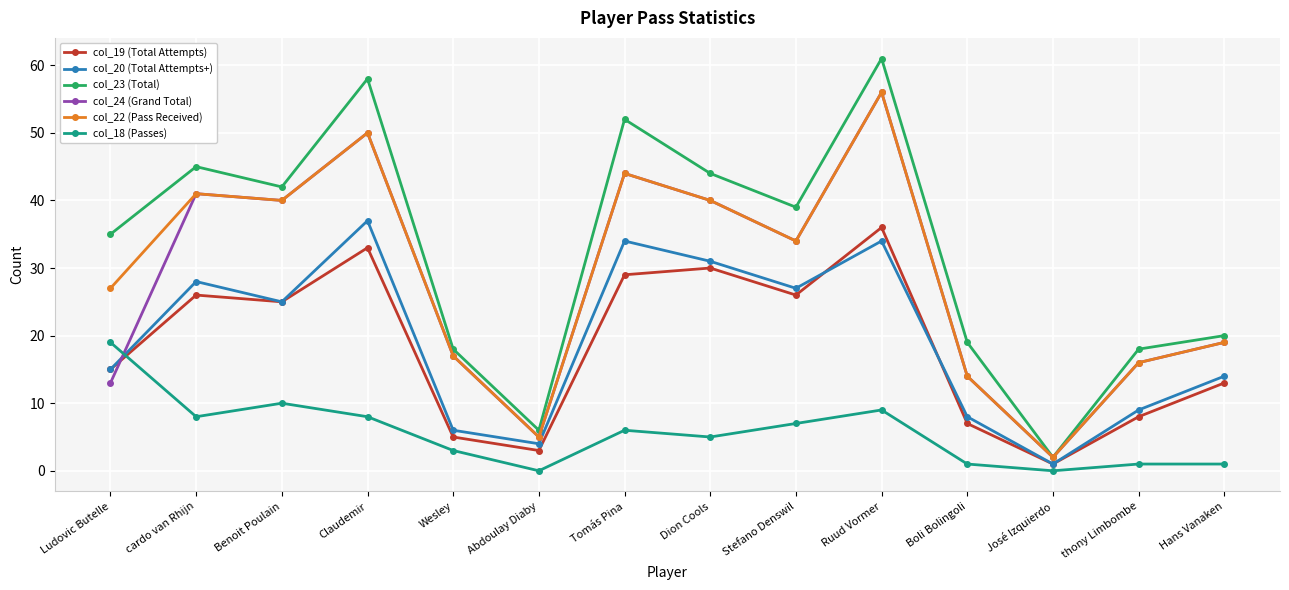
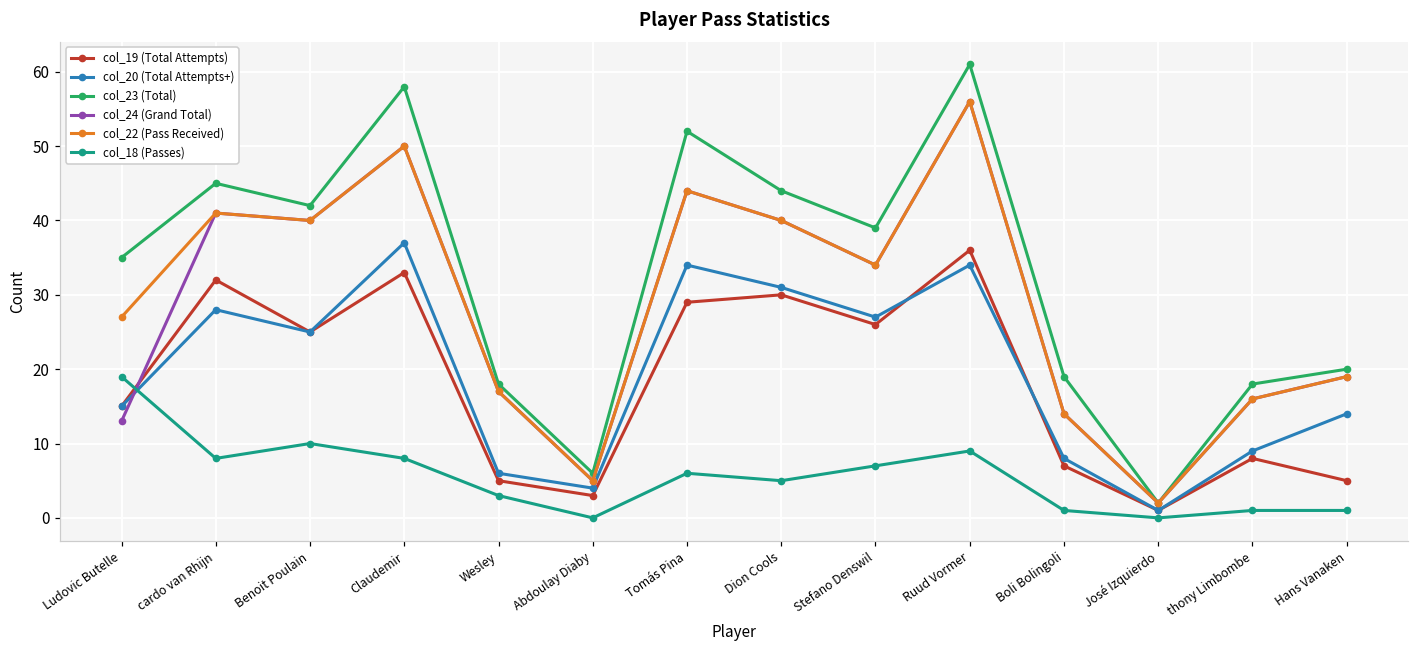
col_19 (Total Attempts), cardo van Rhijn: 26 -> 32
col_19 (Total Attempts), Hans Vanaken: 13 -> 5
